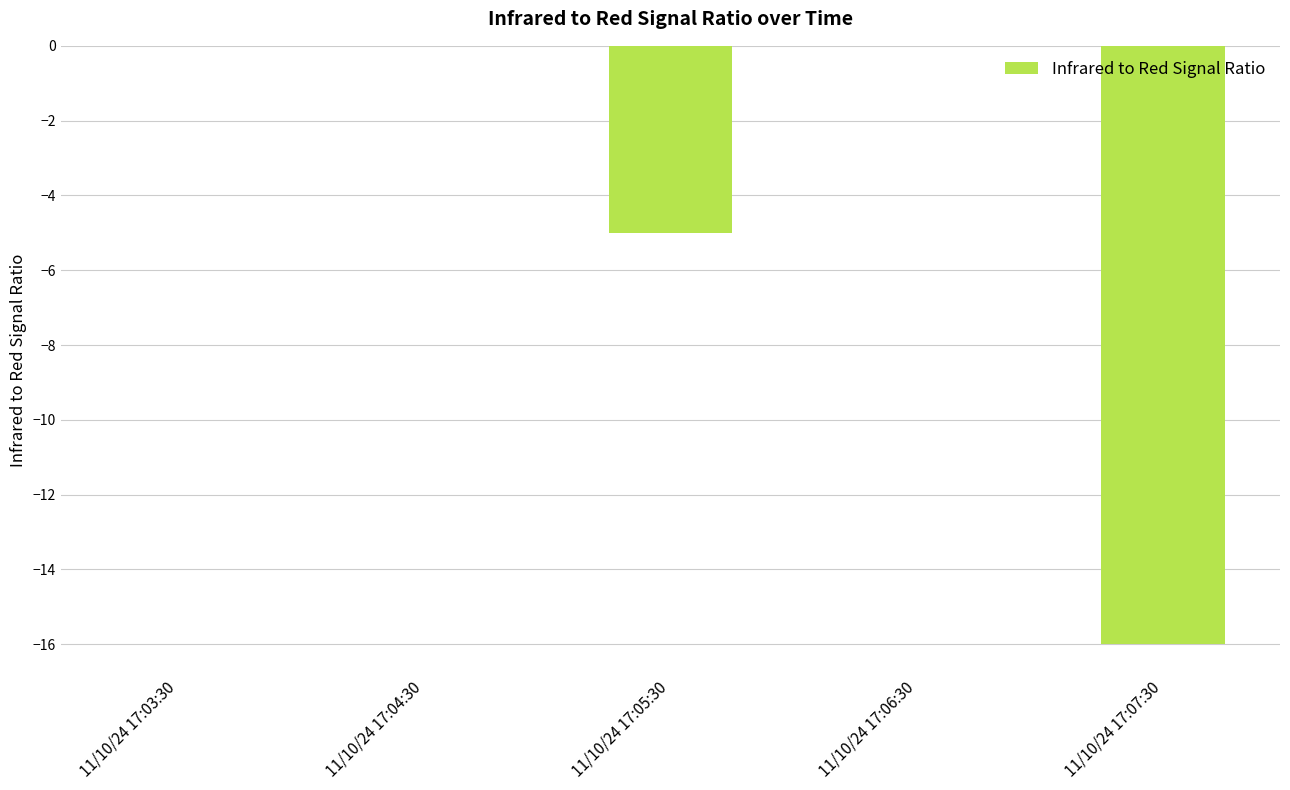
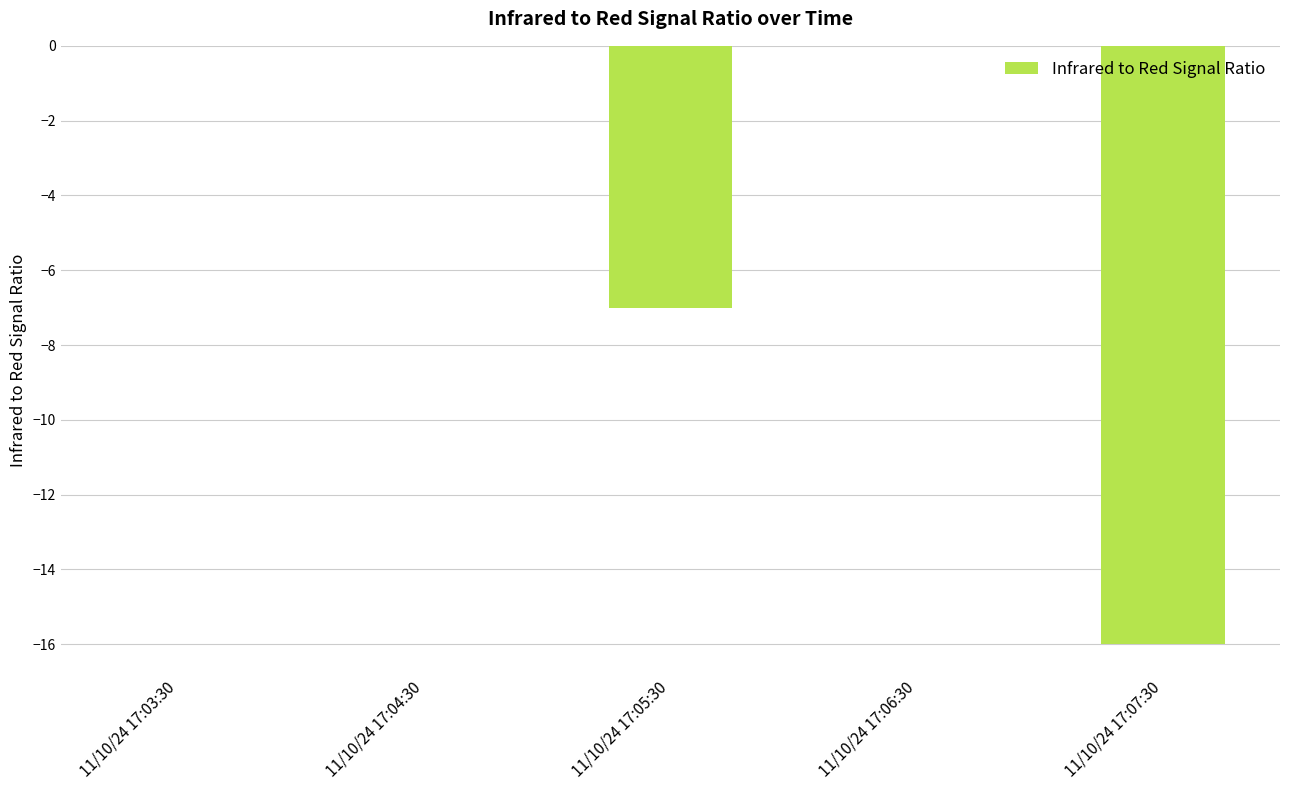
11/10/24 17:05:30: -5 -> -7
